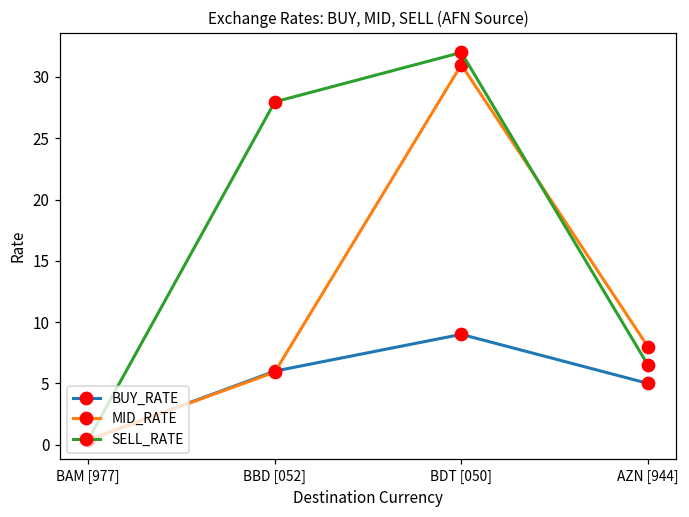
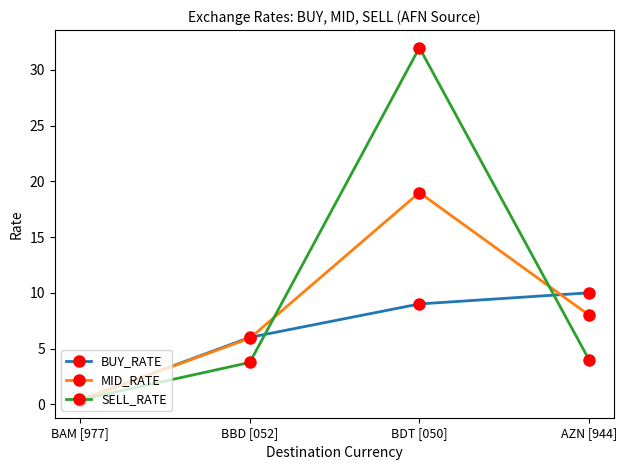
SELL_RATE, BBD [052]: 28.0 -> 3.8
MID_RATE, BDT [050]: 31 -> 19
BUY_RATE, AZN [944]: 5 -> 10
SELL_RATE, AZN [944]: 6.5 -> 4.0
